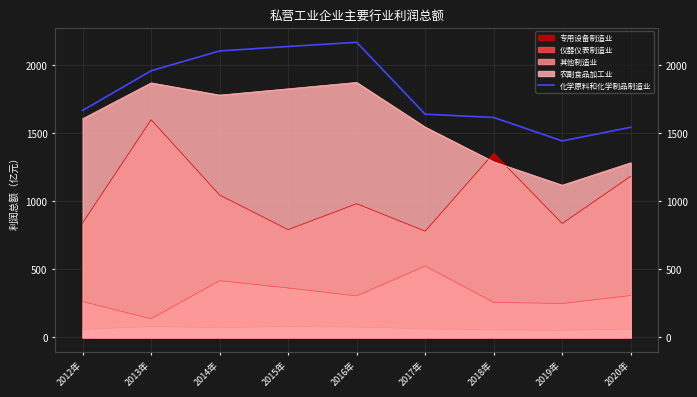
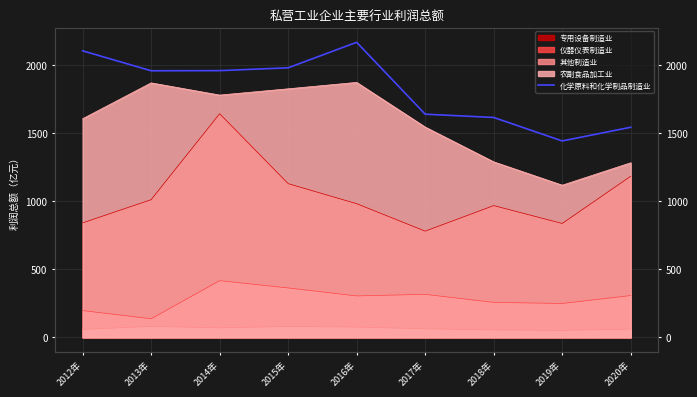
仪器仪表制造业, 2012年: 260 -> 200
化学原料和化学制品制造业, 2012年: 1670 -> 2110
专用设备制造业, 2013年: 1600 -> 1010
专用设备制造业, 2014年: 1050 -> 1640
化学原料和化学制品制造业, 2014年: 2110 -> 1960
专用设备制造业, 2015年: 790 -> 1130
化学原料和化学制品制造业, 2015年: 2140 -> 1980
仪器仪表制造业, 2017年: 520 -> 320
专用设备制造业, 2018年: 1350 -> 970
